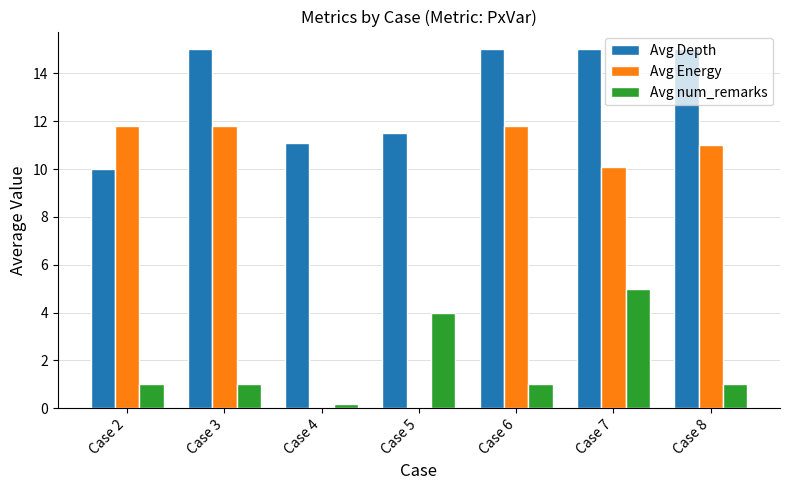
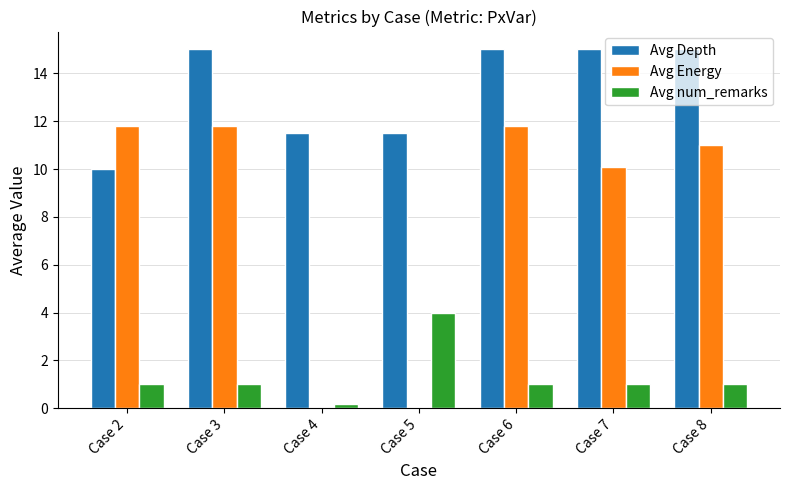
Avg Depth, Case 4: 11.1 -> 11.5
Avg num_remarks, Case 7: 5 -> 1
